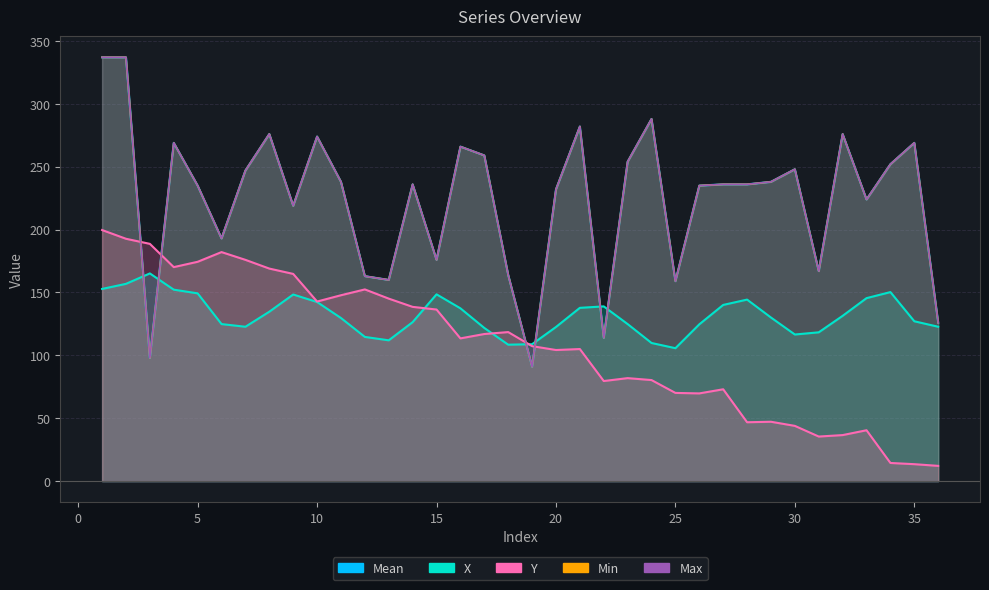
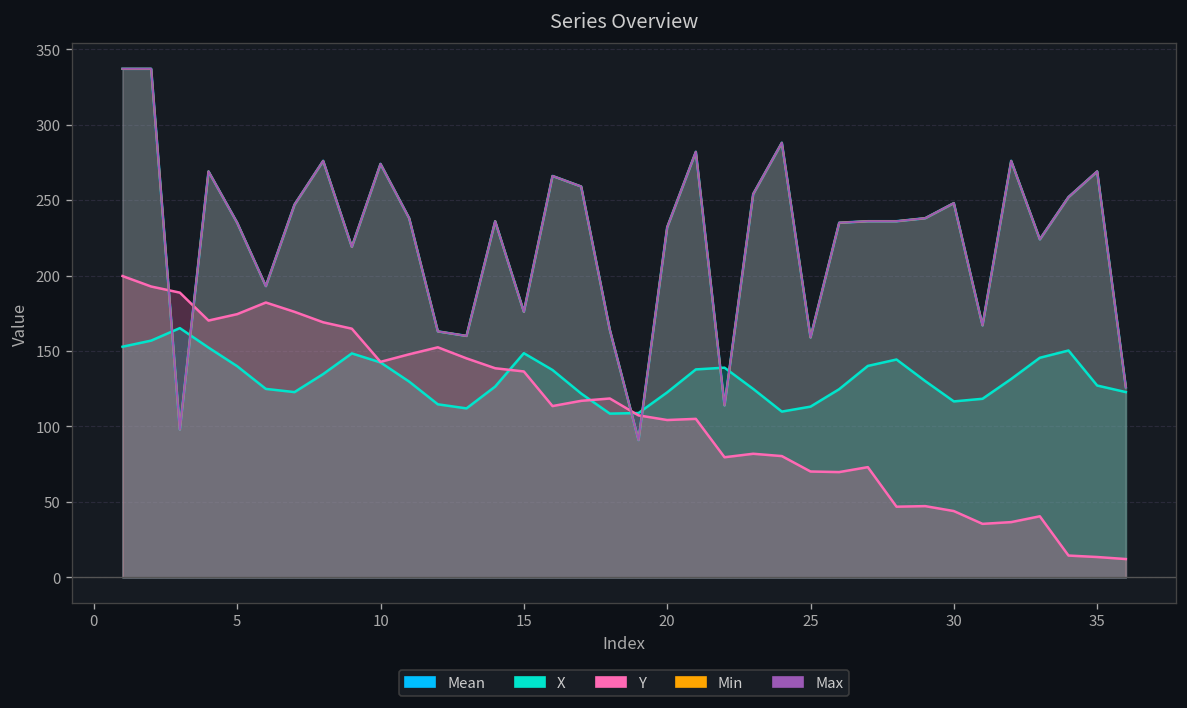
X, 5: 149 -> 140
X, 25: 106 -> 113
